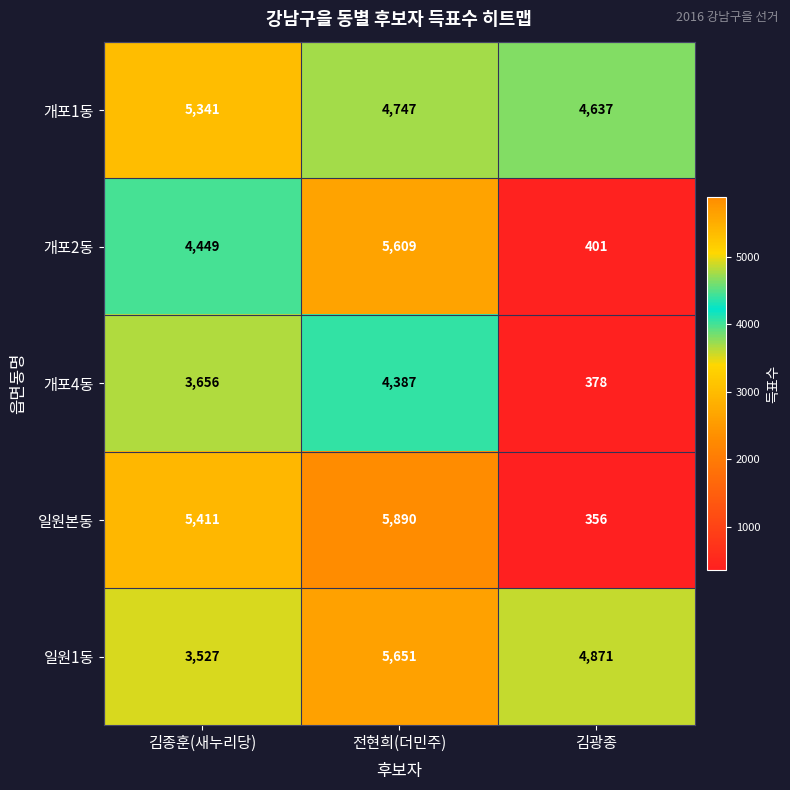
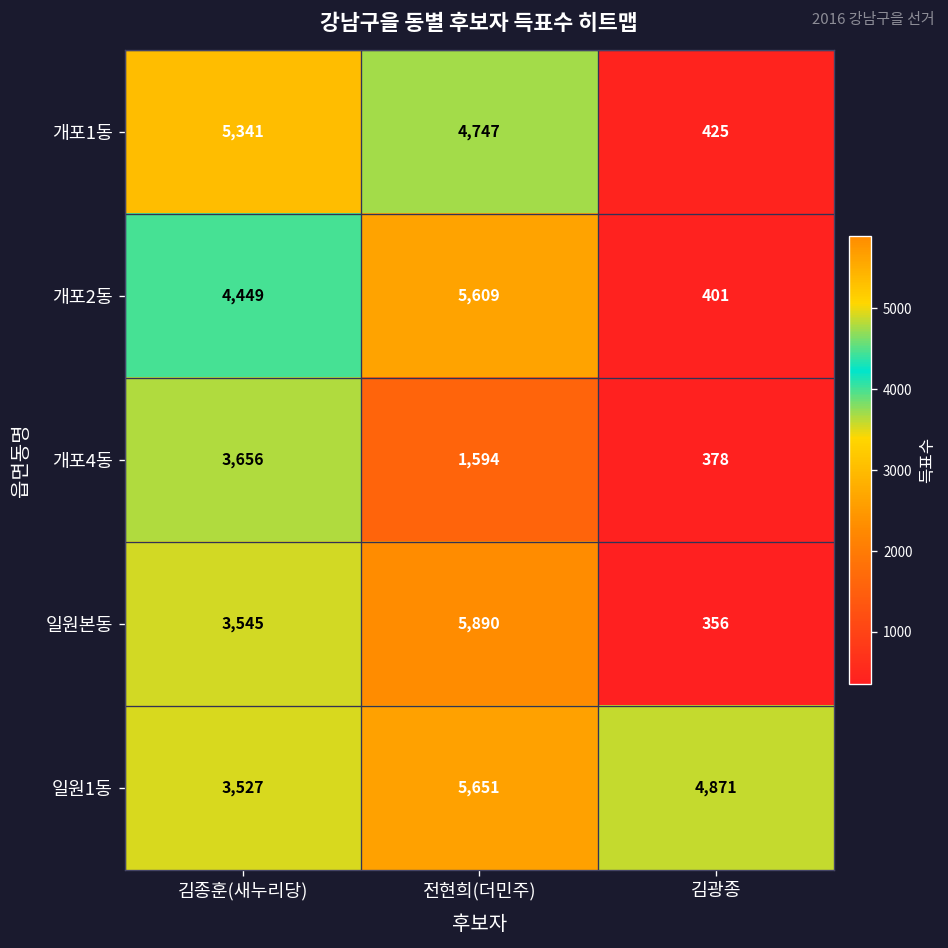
개포1동, 김광종: 4,637 -> 425
개포4동, 전현희(더민주): 4,387 -> 1,594
일원본동, 김종훈(새누리당): 5,411 -> 3,545
